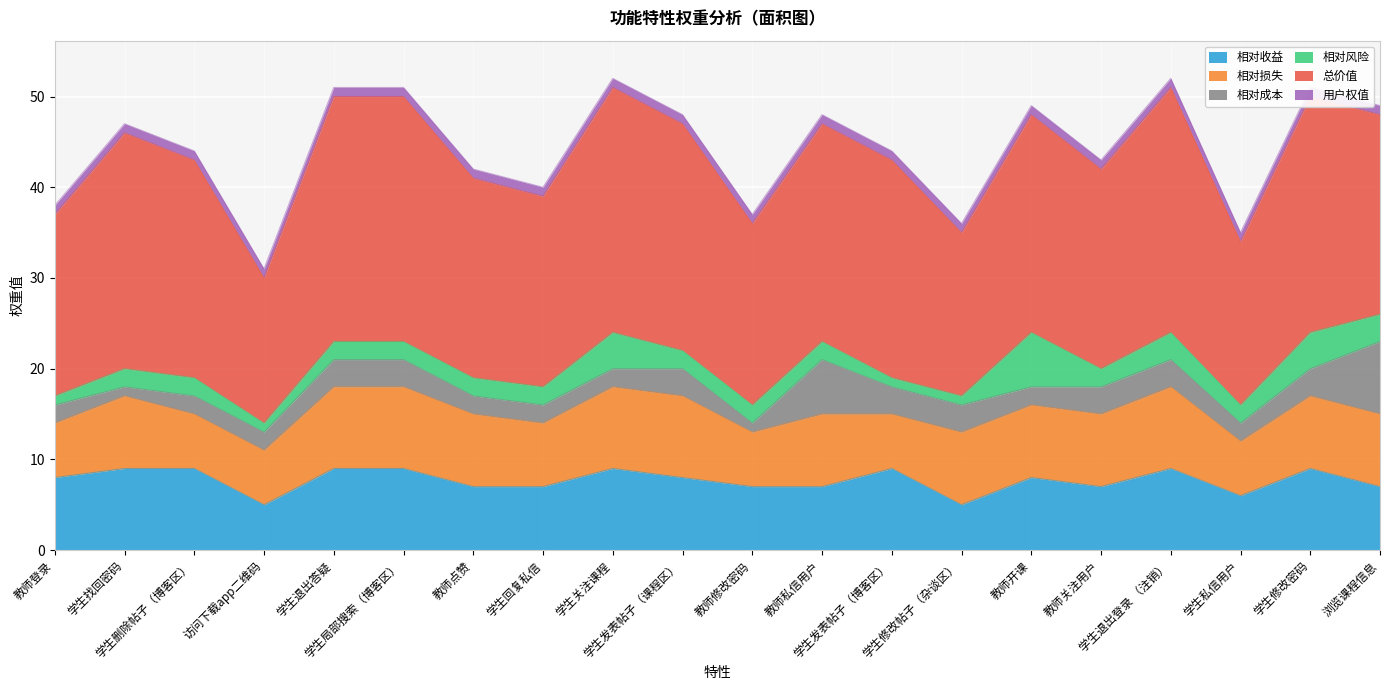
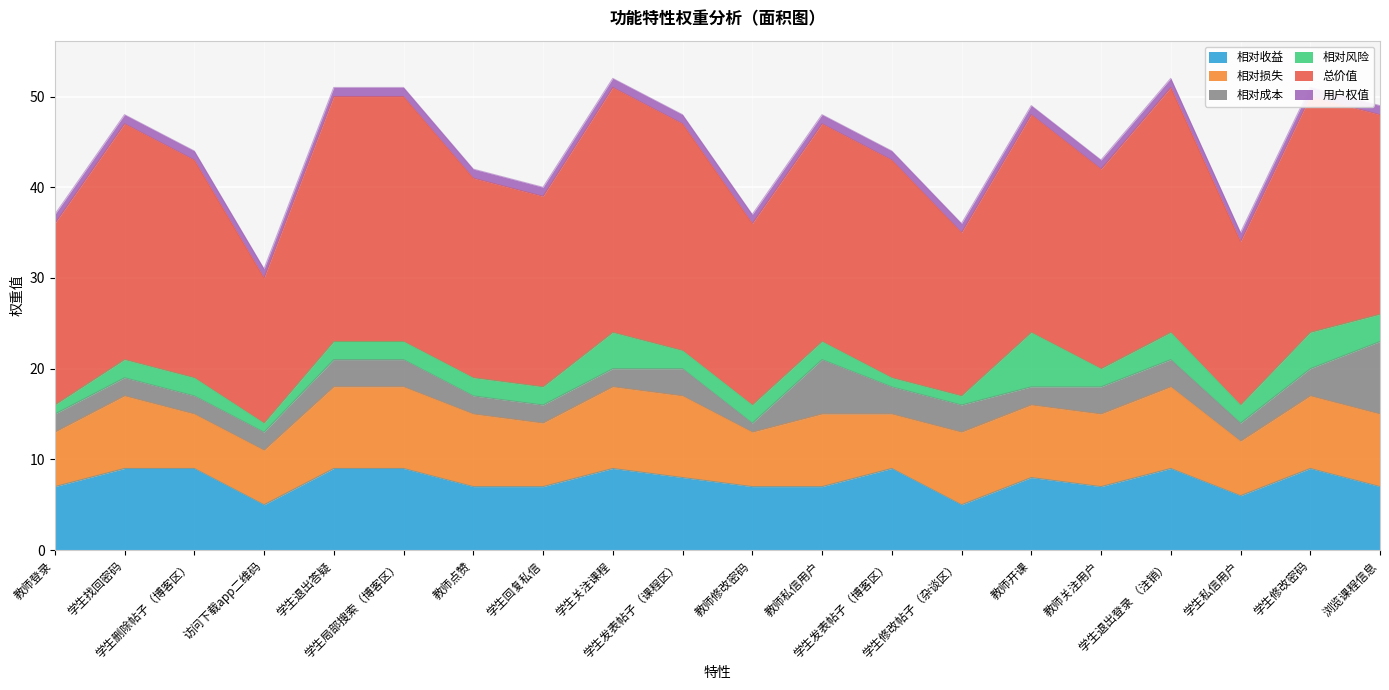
相对收益, 教师登录: 8 -> 7
相对成本, 学生找回密码: 1 -> 2
